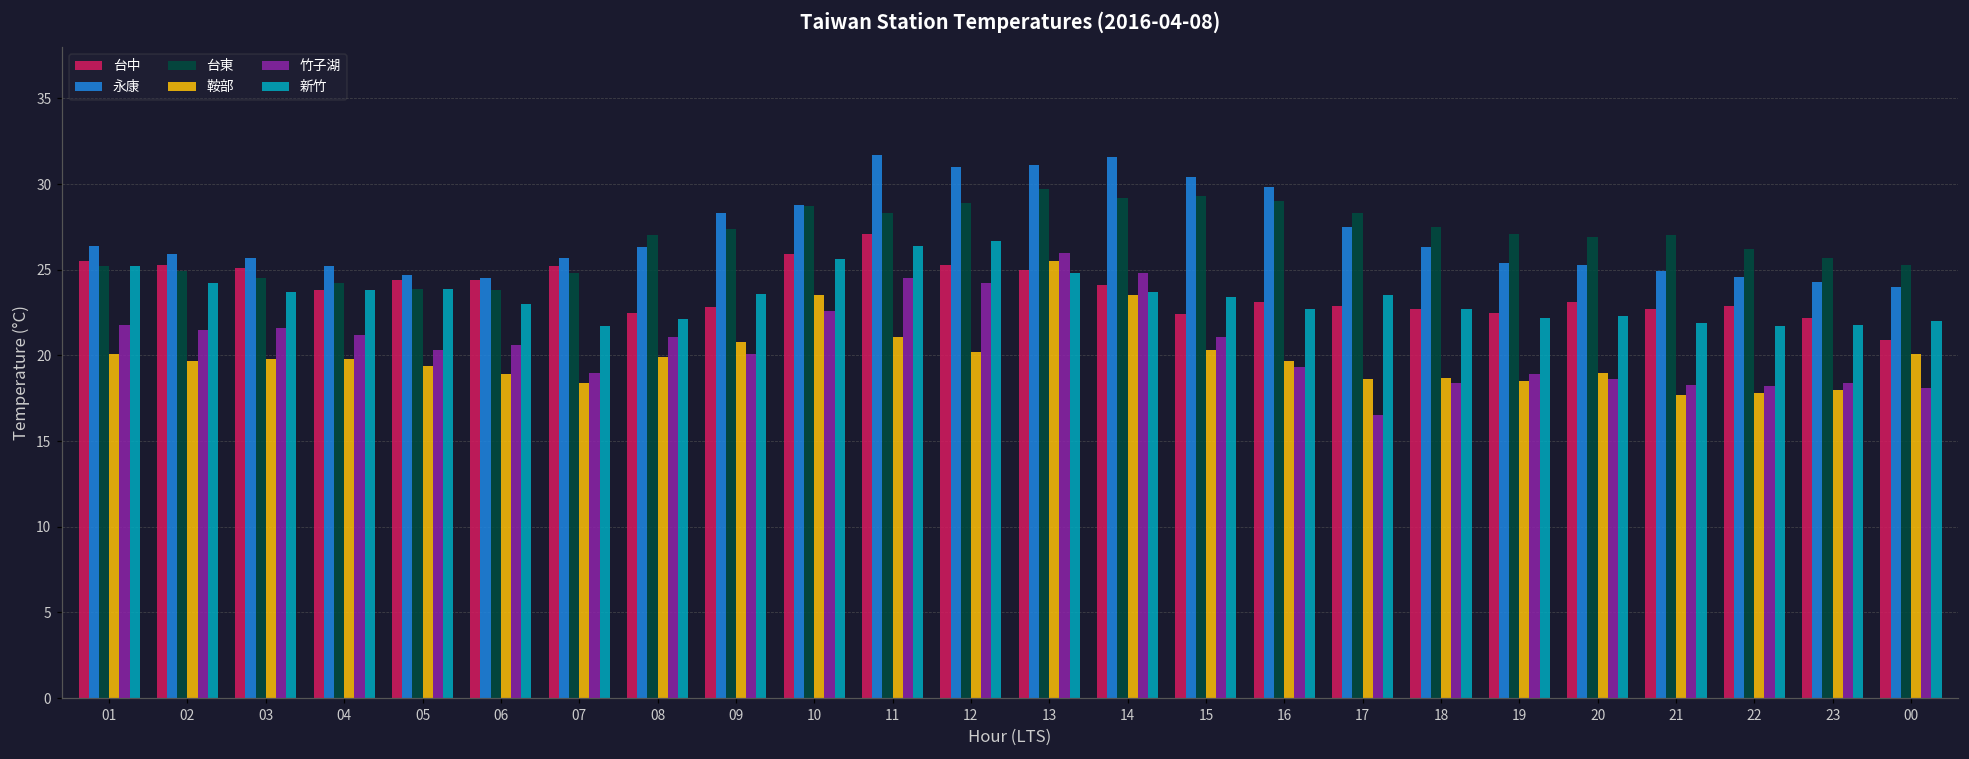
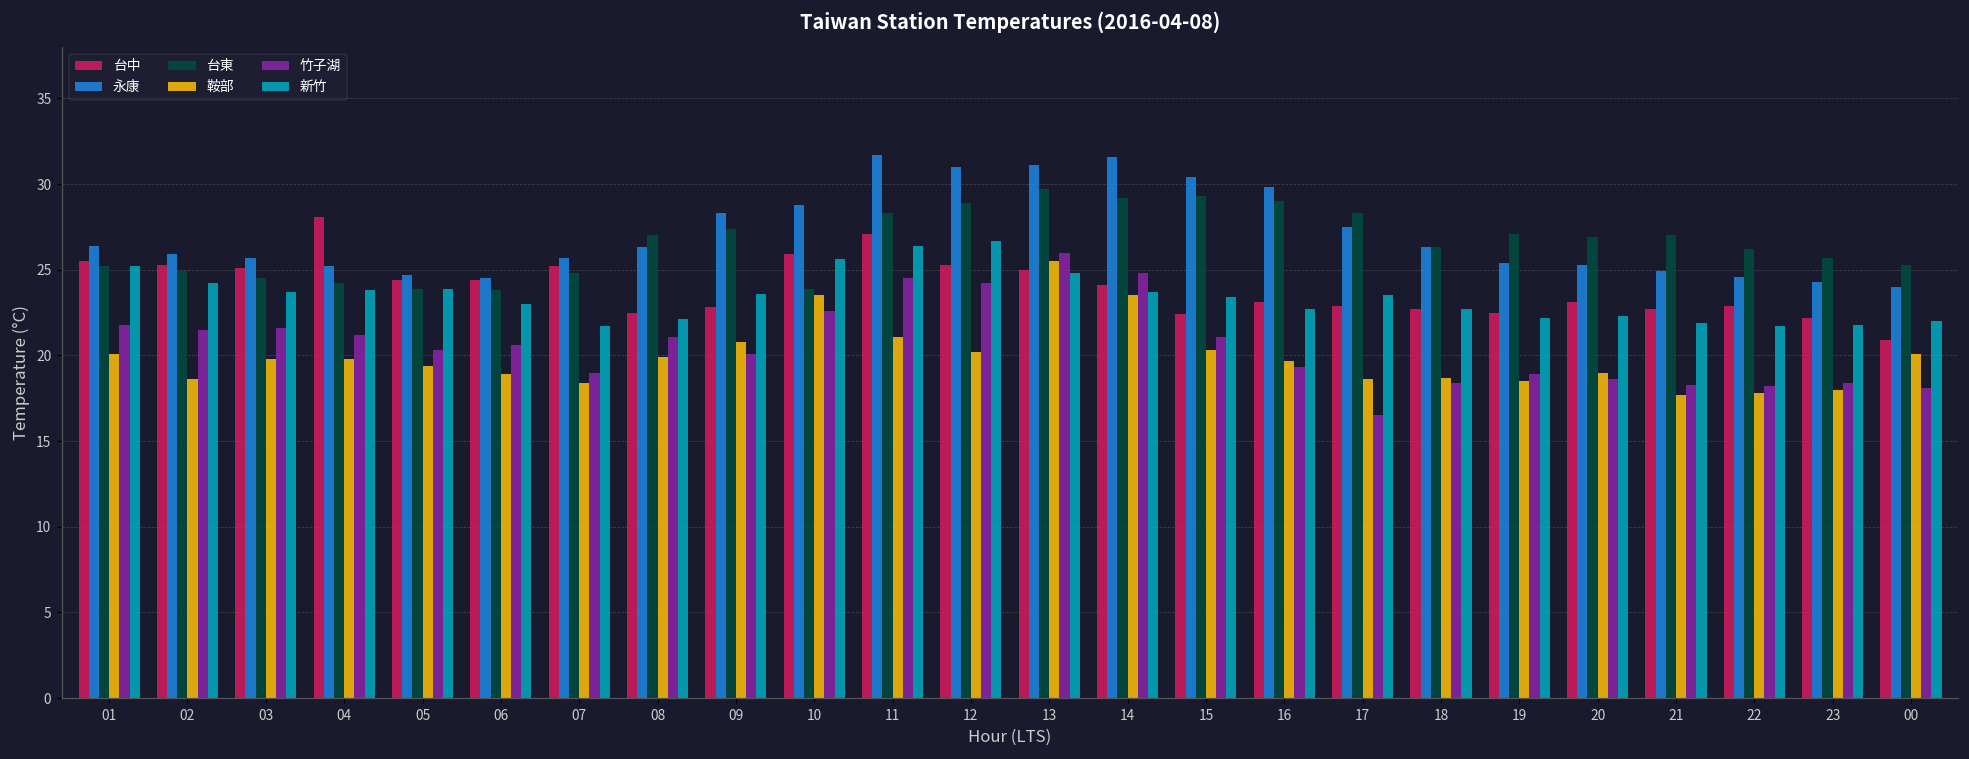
鞍部, 02: 19.7 -> 18.6
台中, 04: 23.8 -> 28.1
台東, 10: 28.7 -> 23.9
台東, 18: 27.5 -> 26.3
